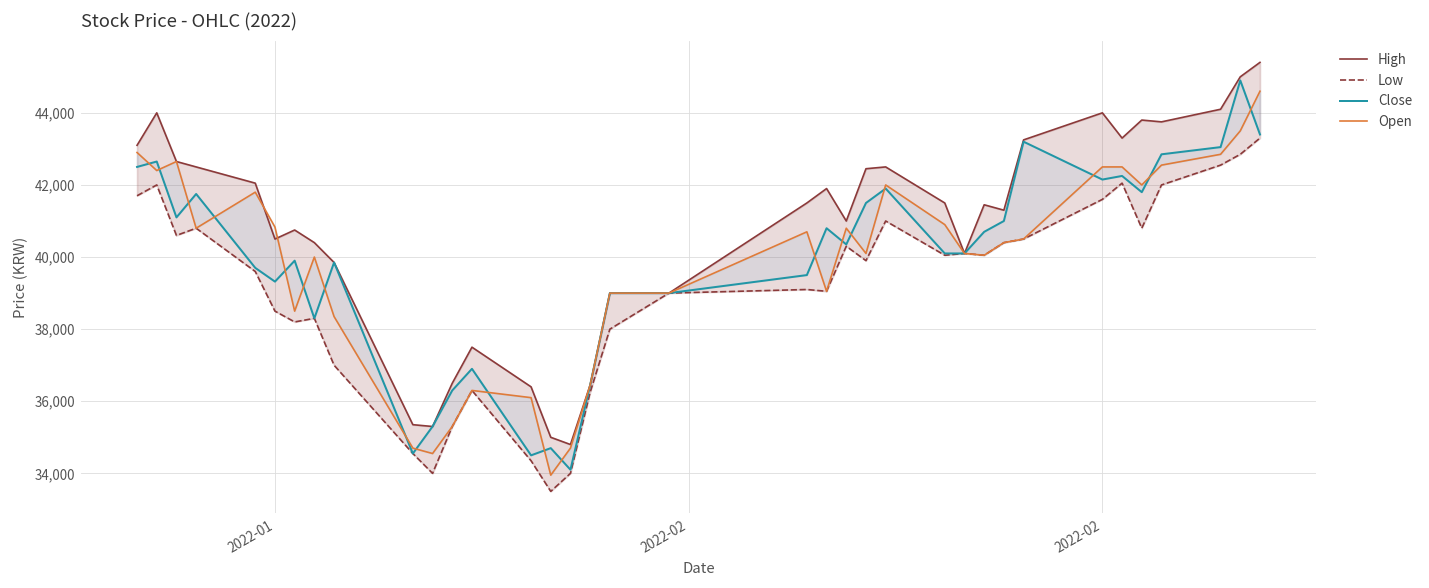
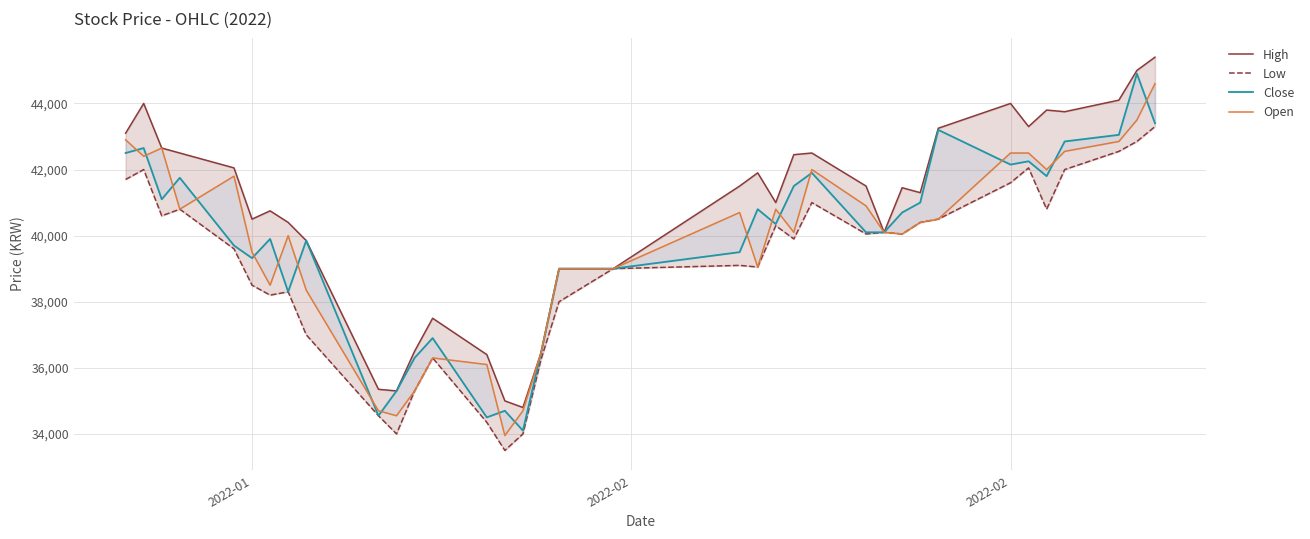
Open, 2022-01: 40,800 -> 39,500
